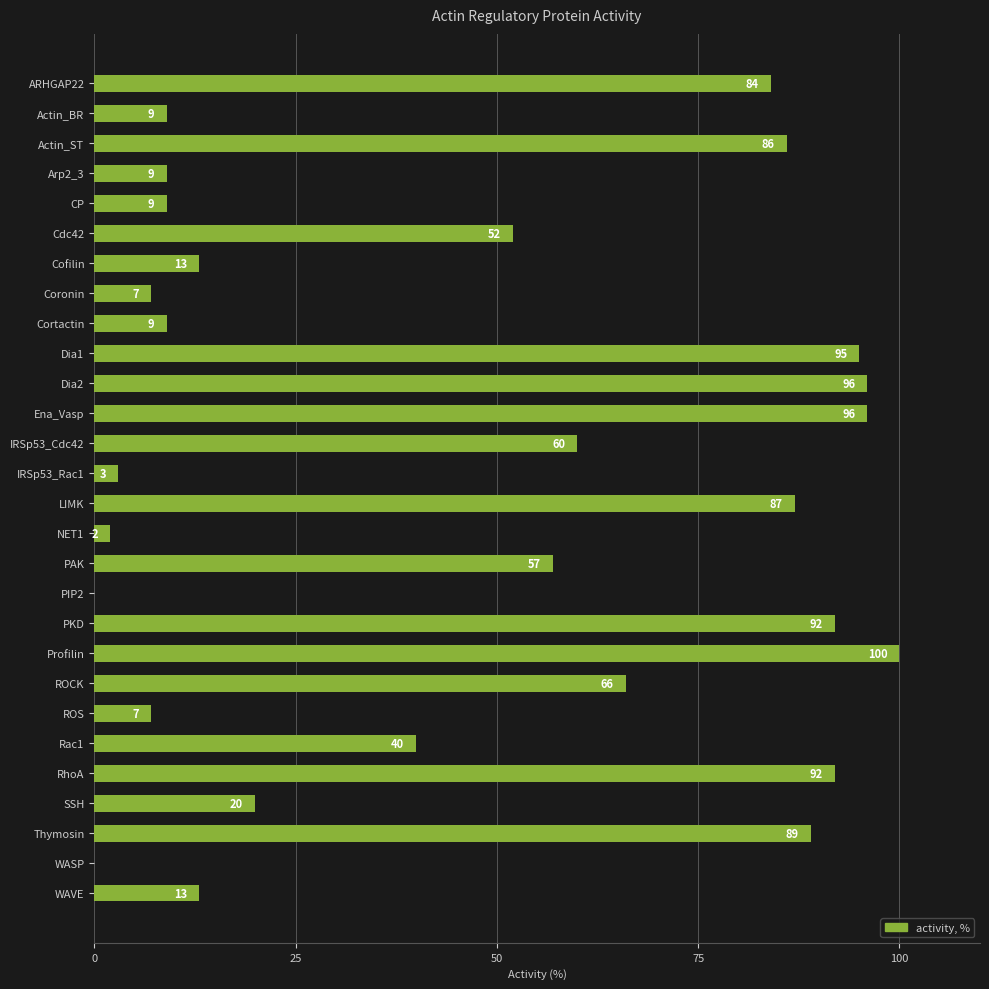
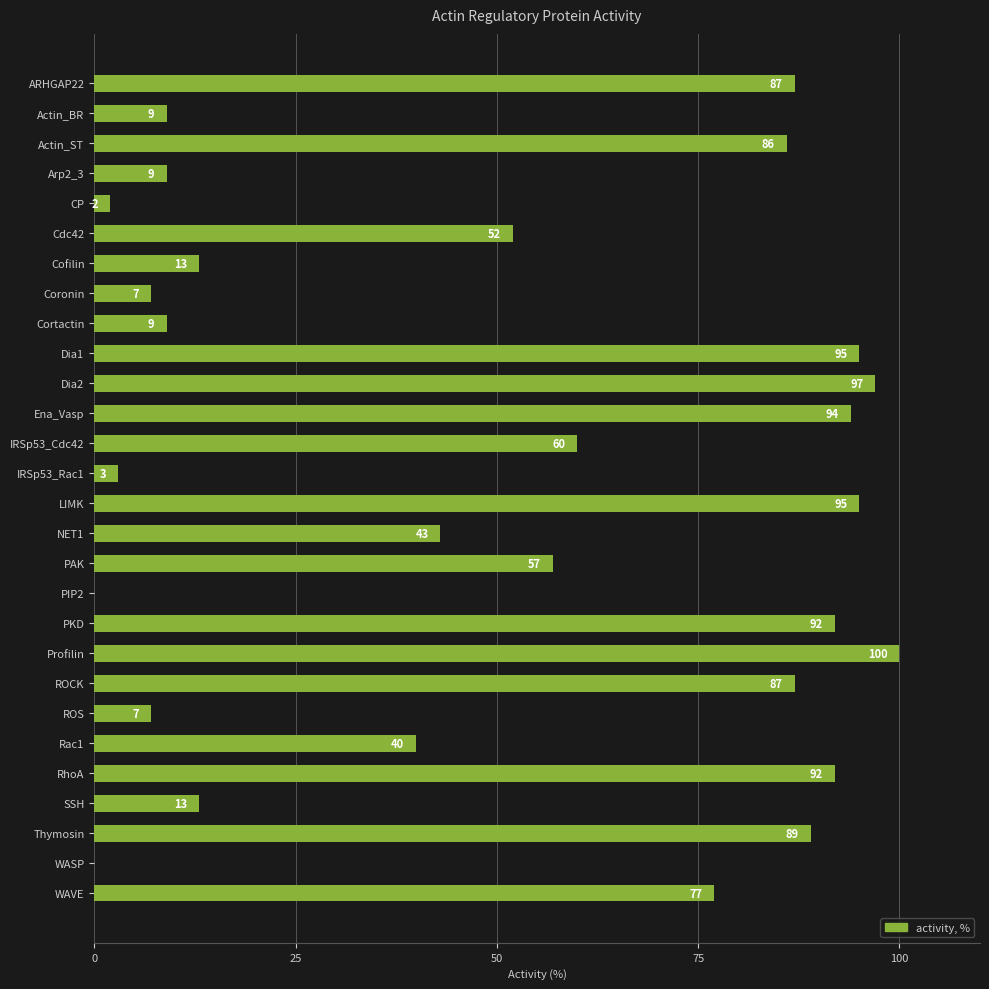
ARHGAP22: 84 -> 87
CP: 9 -> 2
Dia2: 96 -> 97
Ena_Vasp: 96 -> 94
LIMK: 87 -> 95
NET1: 2 -> 43
ROCK: 66 -> 87
SSH: 20 -> 13
WAVE: 13 -> 77
